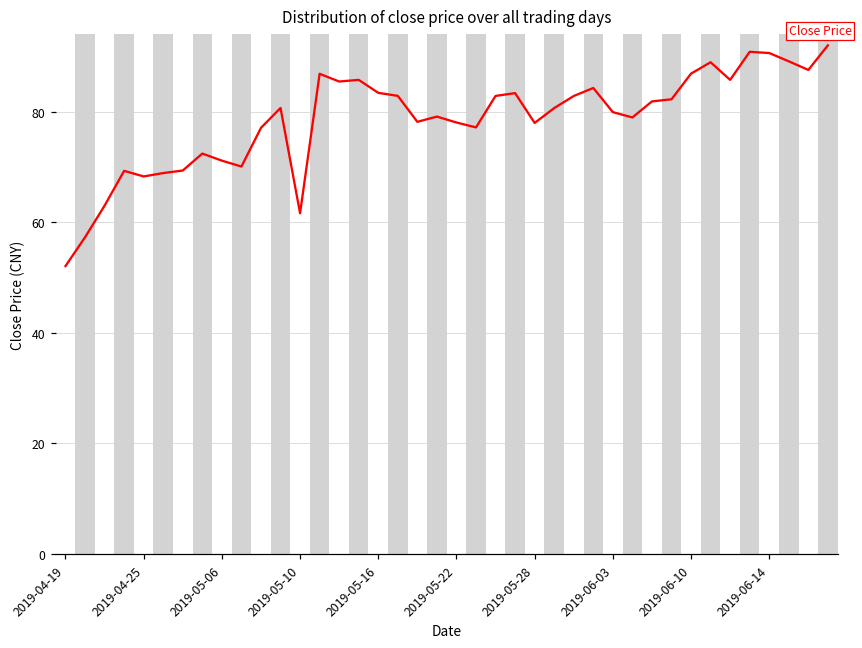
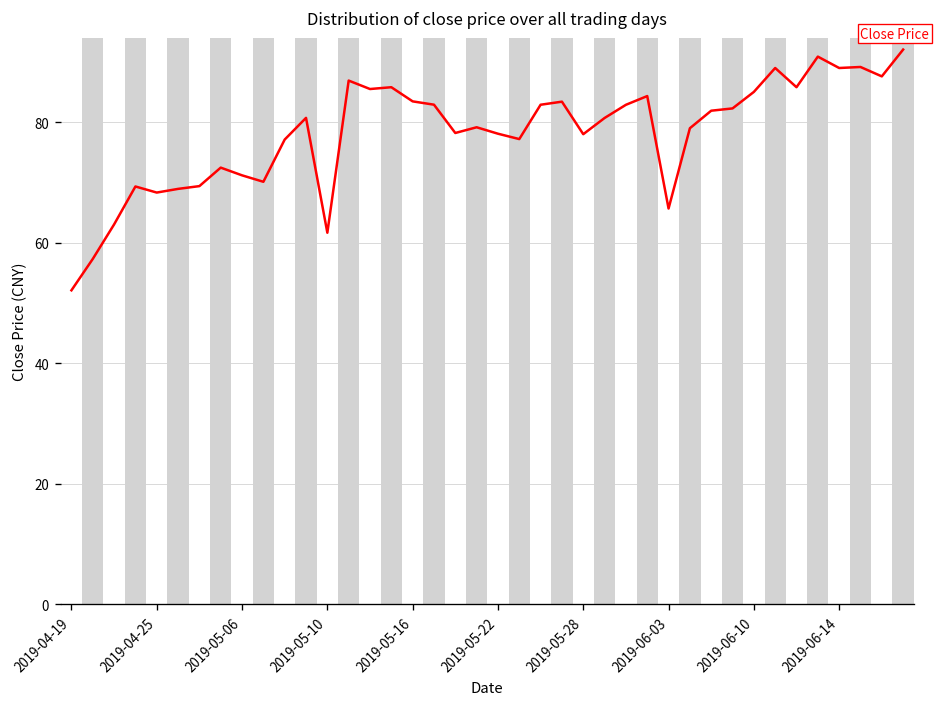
2019-06-03: 80 -> 66
2019-06-10: 87 -> 85
2019-06-14: 91 -> 89
